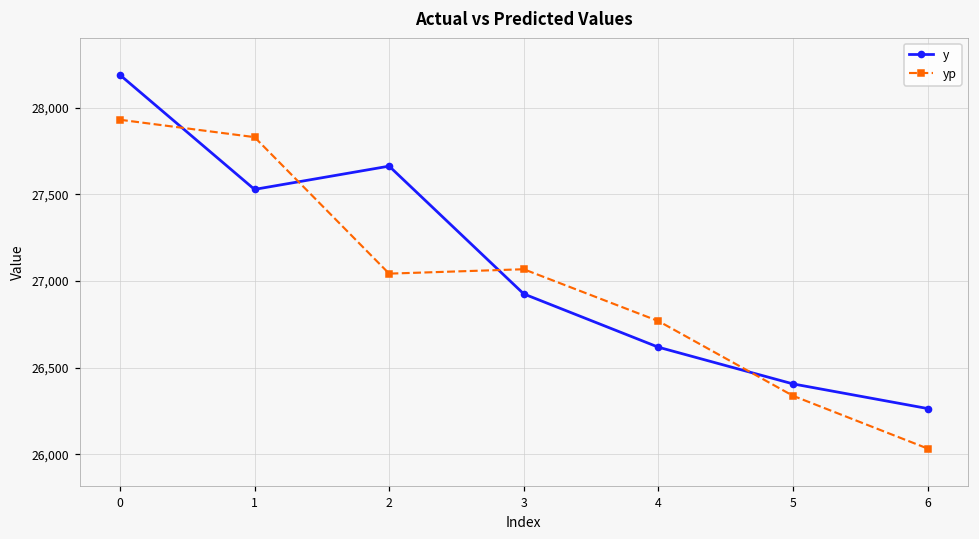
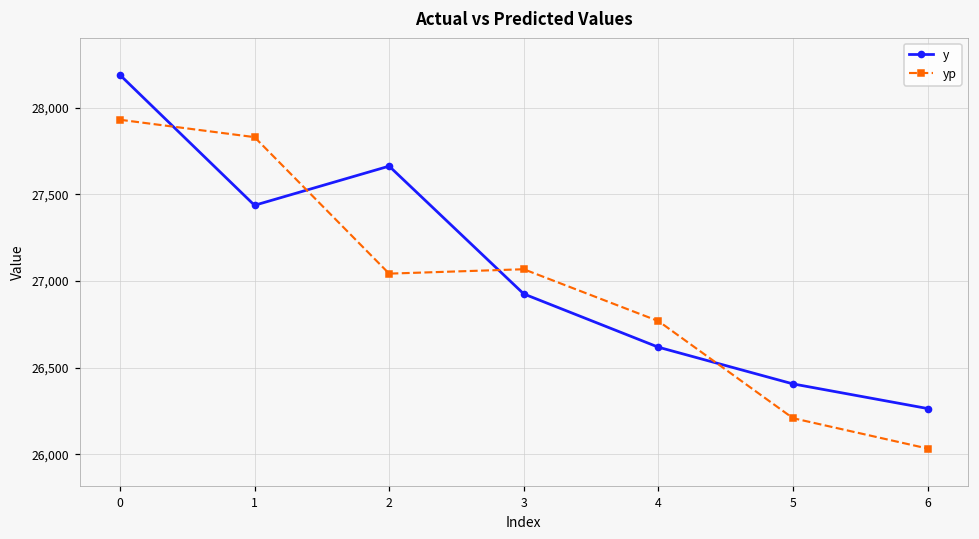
y, 1: 27,530 -> 27,440
yp, 5: 26,340 -> 26,210
